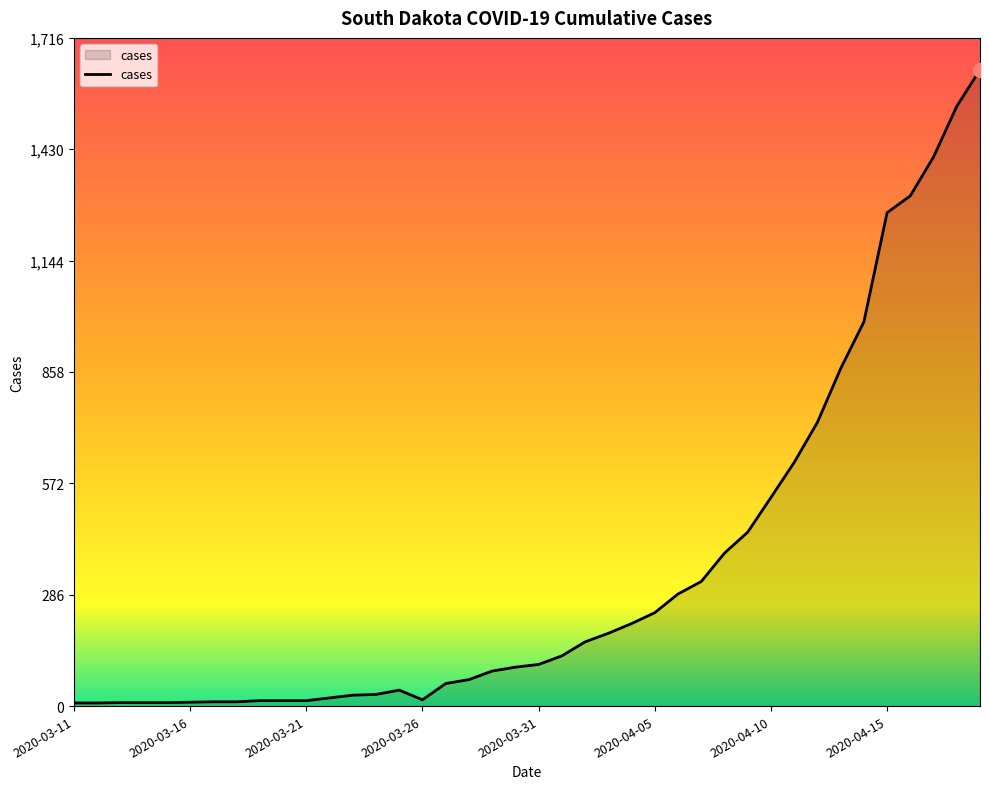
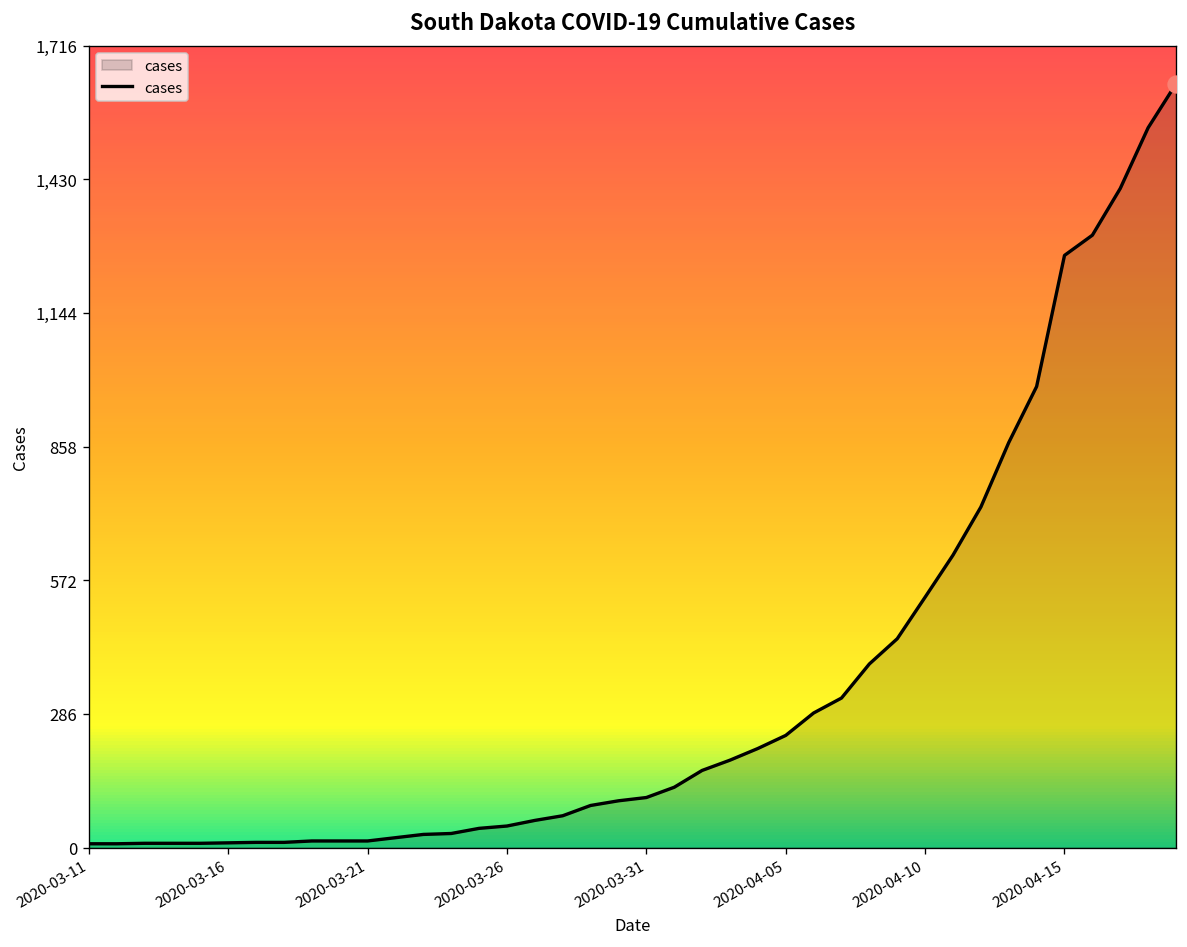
cases, 2020-03-26: 20 -> 50
